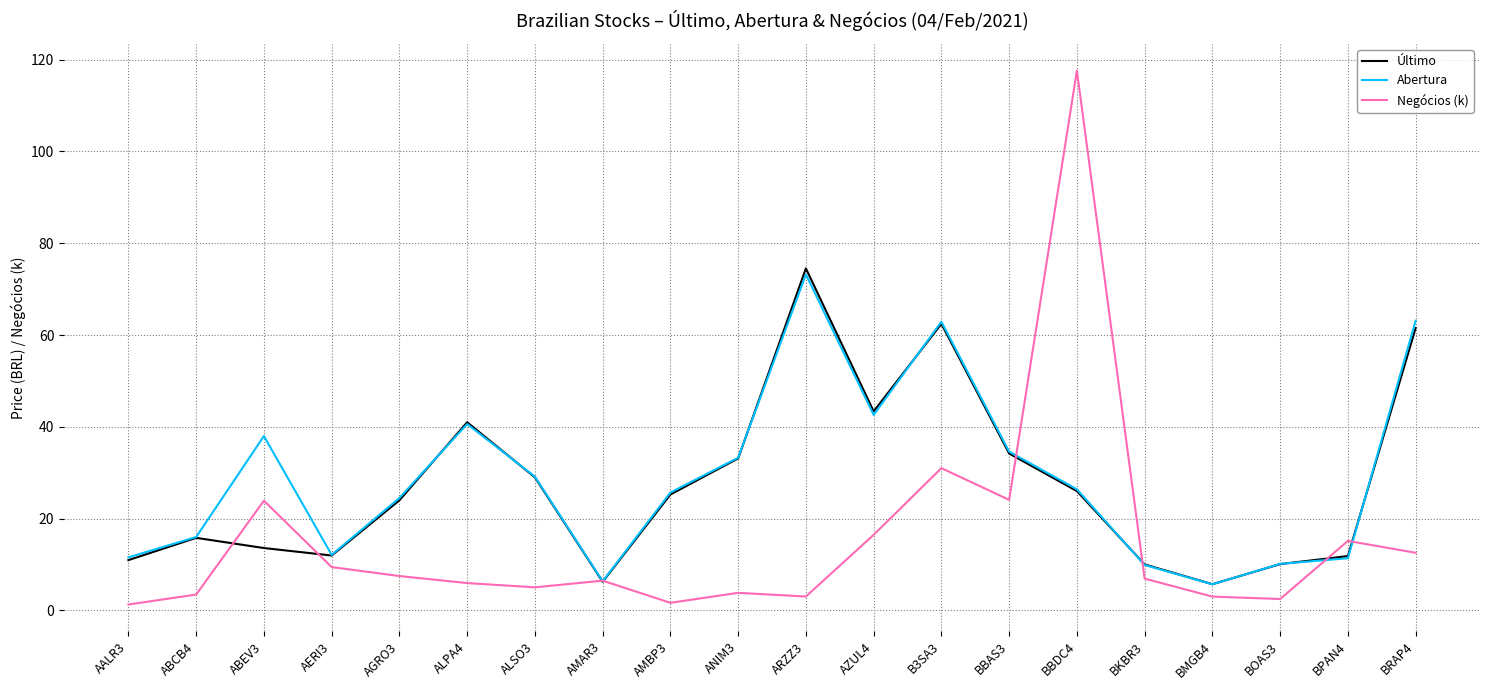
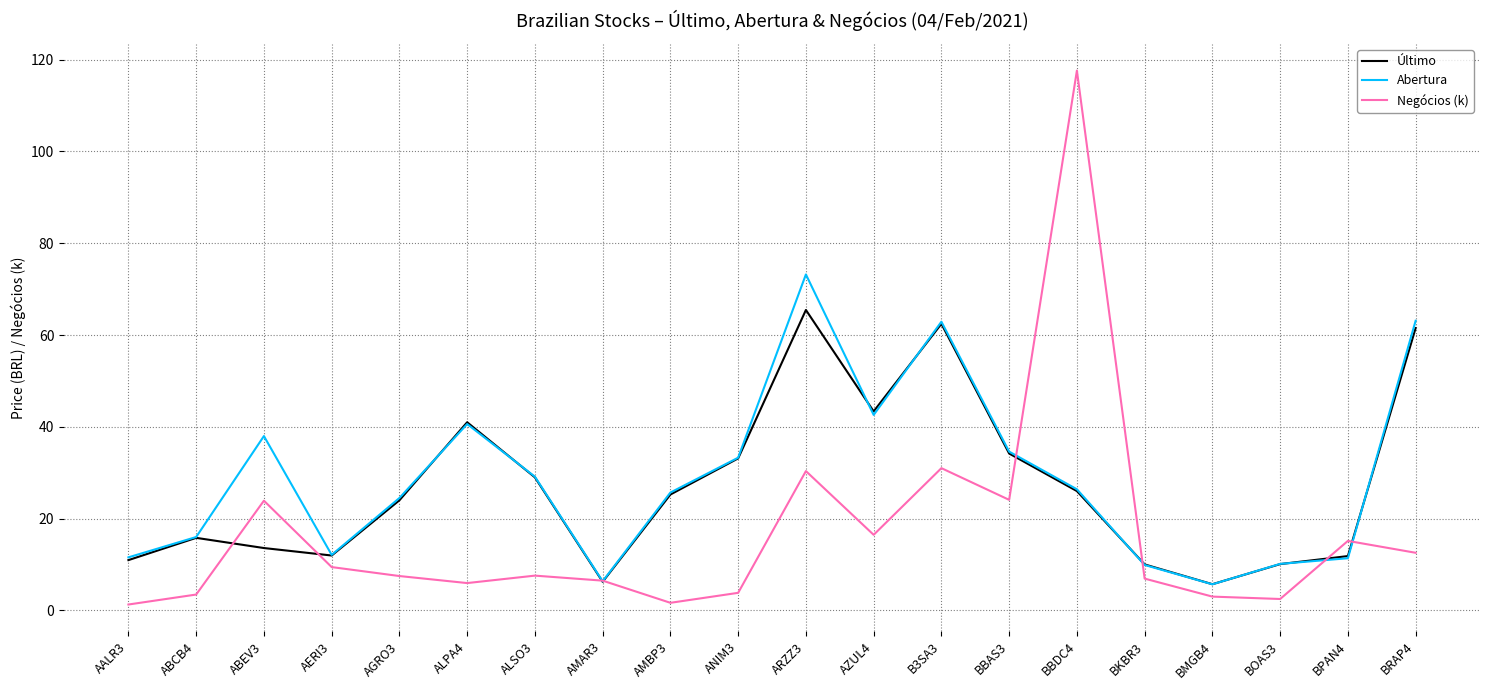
Negócios (k), ALSO3: 5 -> 8
Último, ARZZ3: 75 -> 65
Negócios (k), ARZZ3: 3 -> 30
